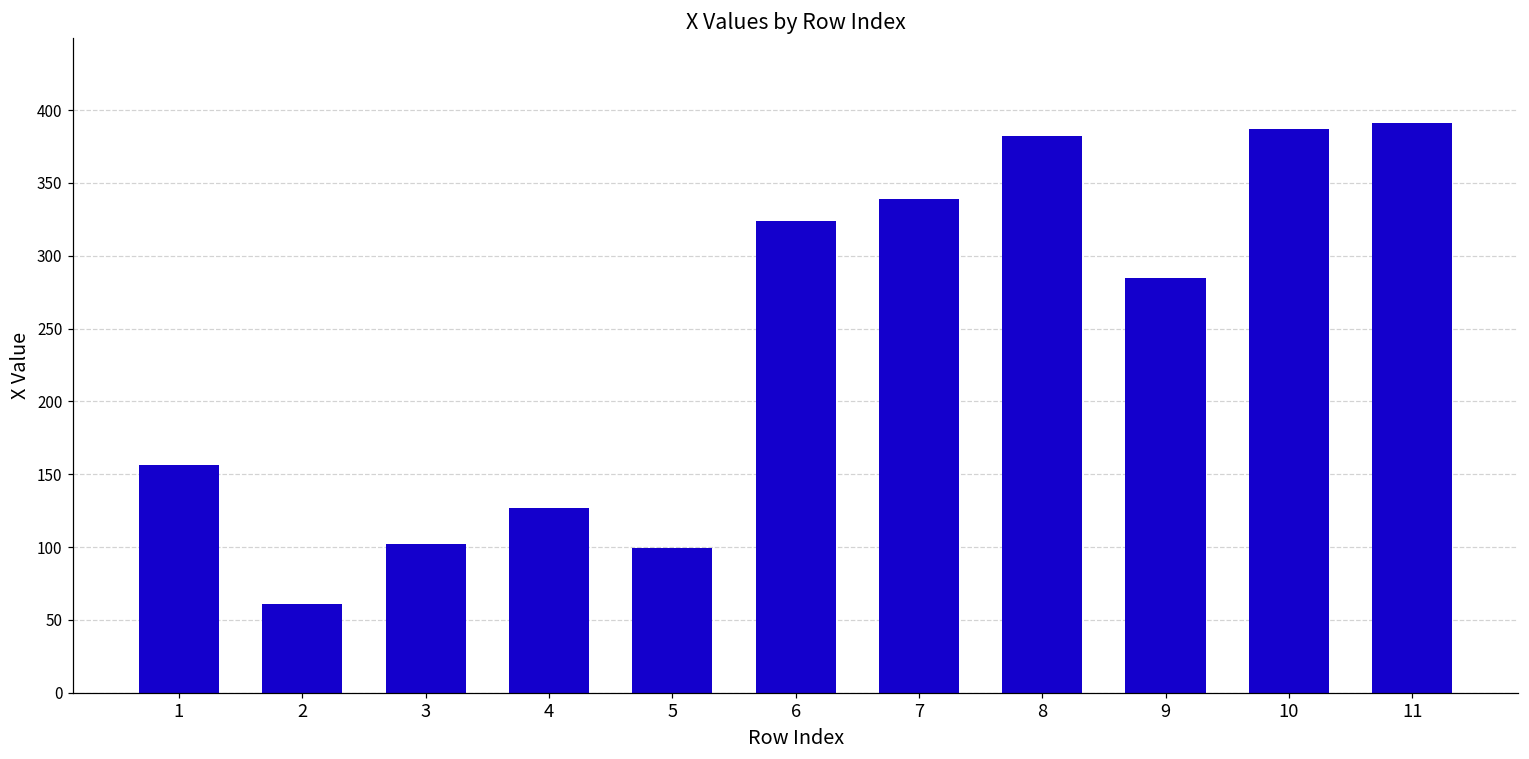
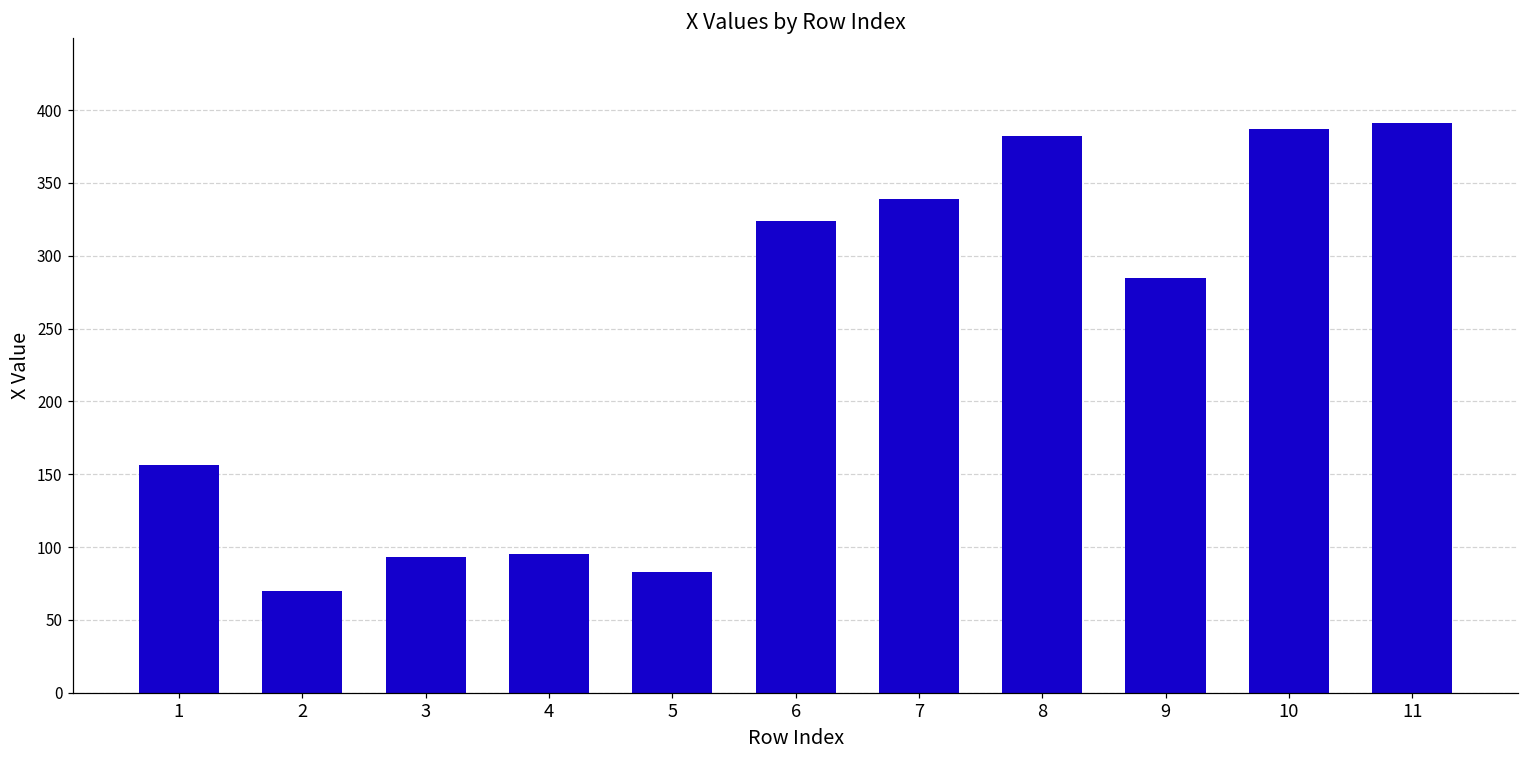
2: 61 -> 70
3: 102 -> 93
4: 127 -> 95
5: 99 -> 83
